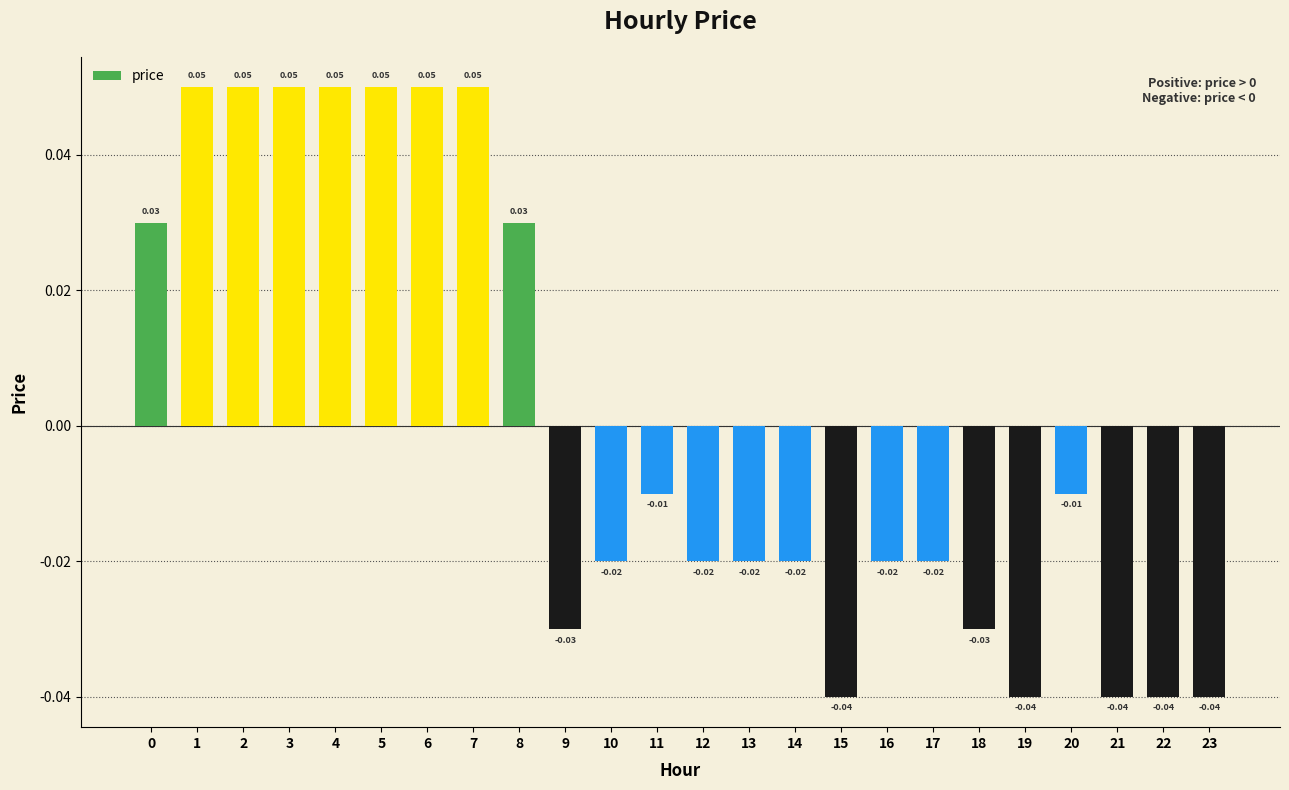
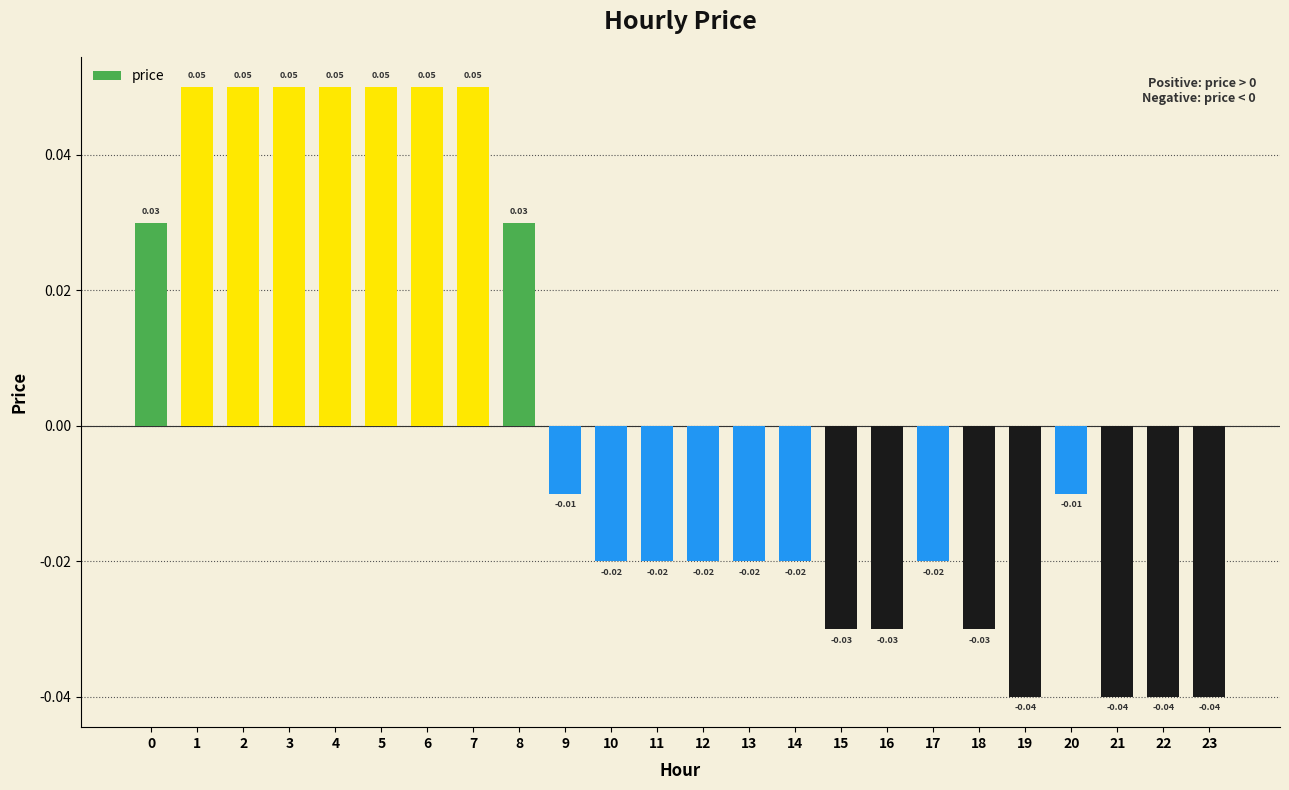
9: -0.03 -> -0.01
11: -0.01 -> -0.02
15: -0.04 -> -0.03
16: -0.02 -> -0.03
